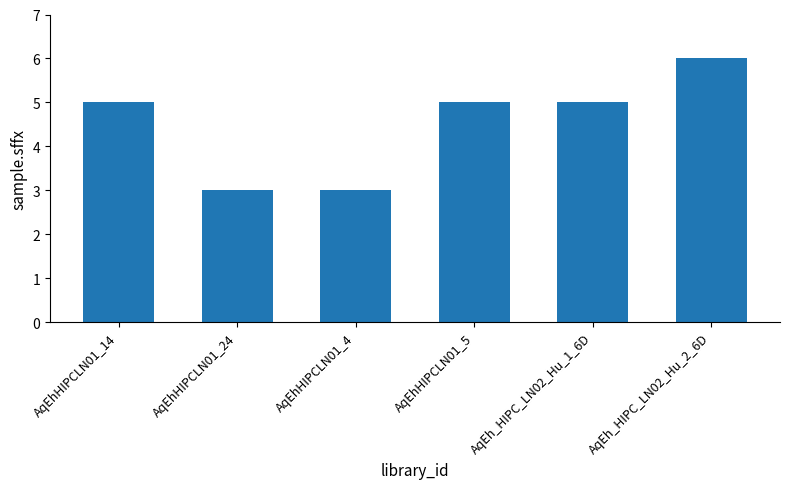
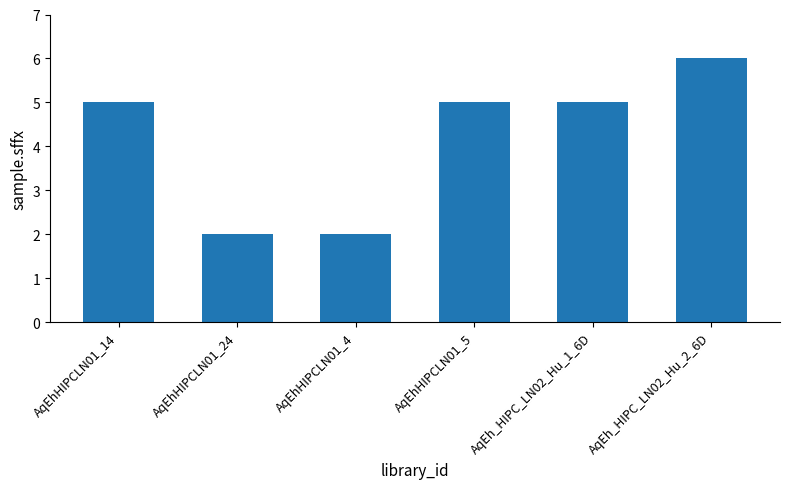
AqEhHIPCLN01_24: 3 -> 2
AqEhHIPCLN01_4: 3 -> 2
